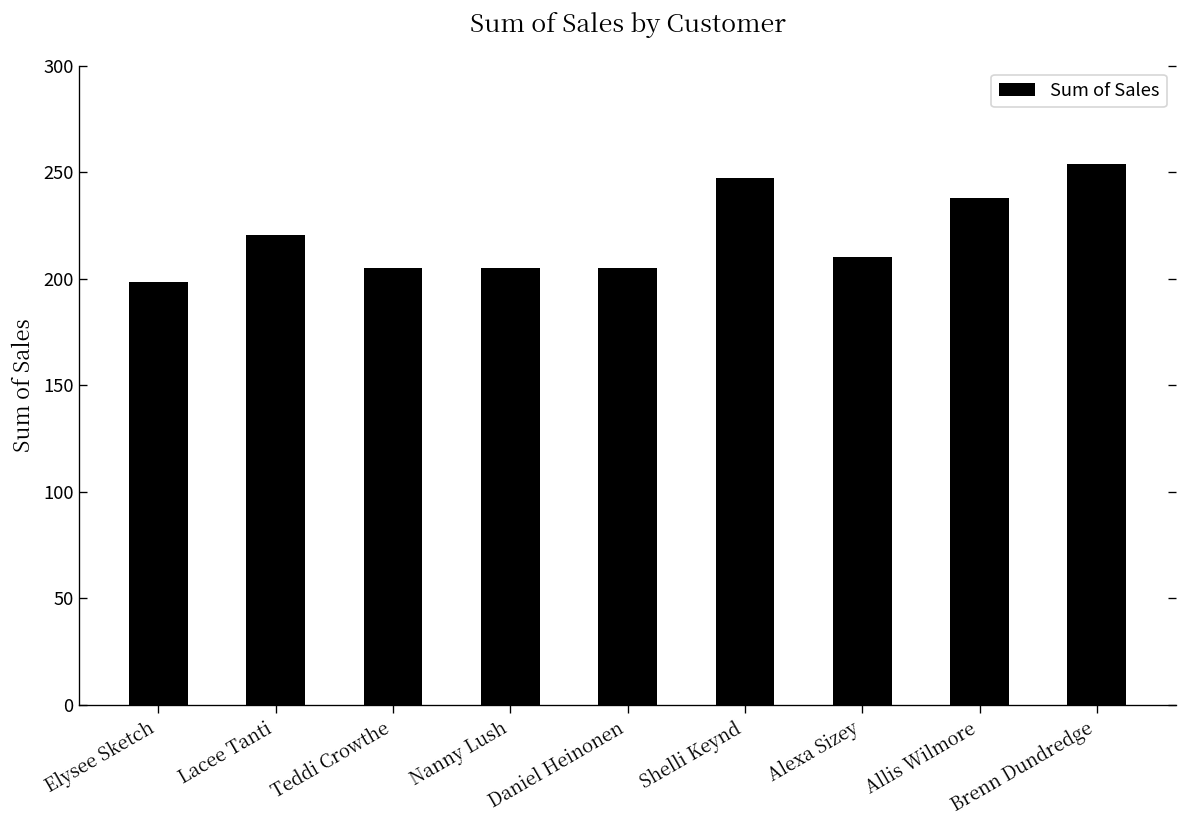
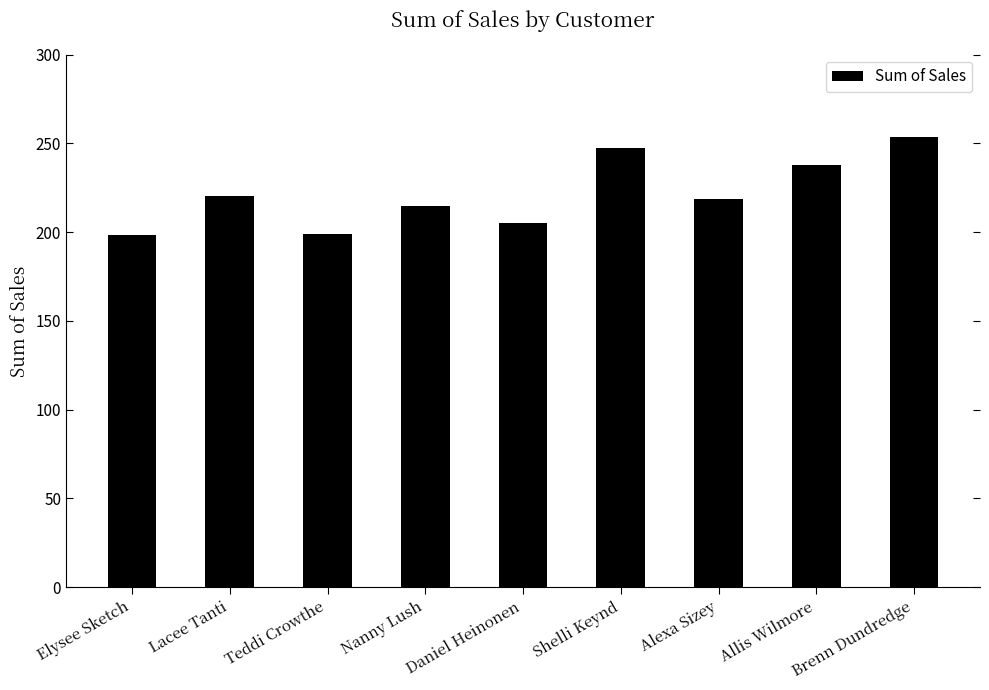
Teddi Crowthe: 205 -> 199
Nanny Lush: 205 -> 215
Alexa Sizey: 210 -> 219
